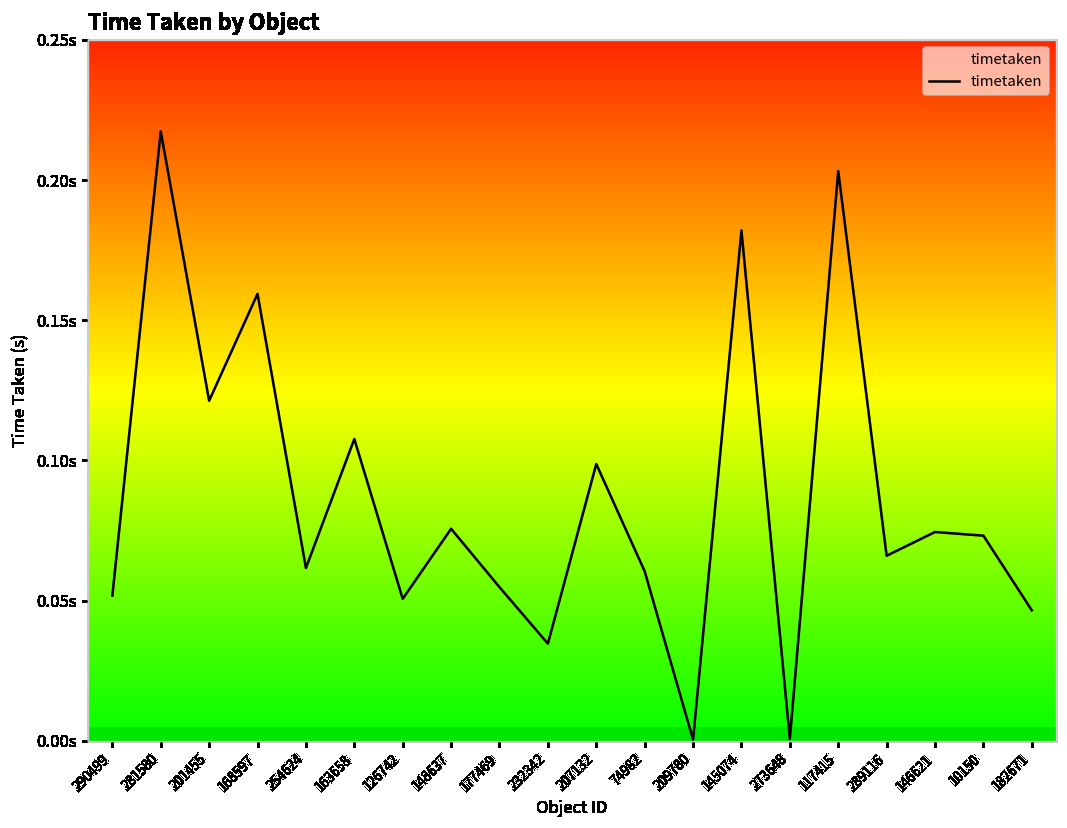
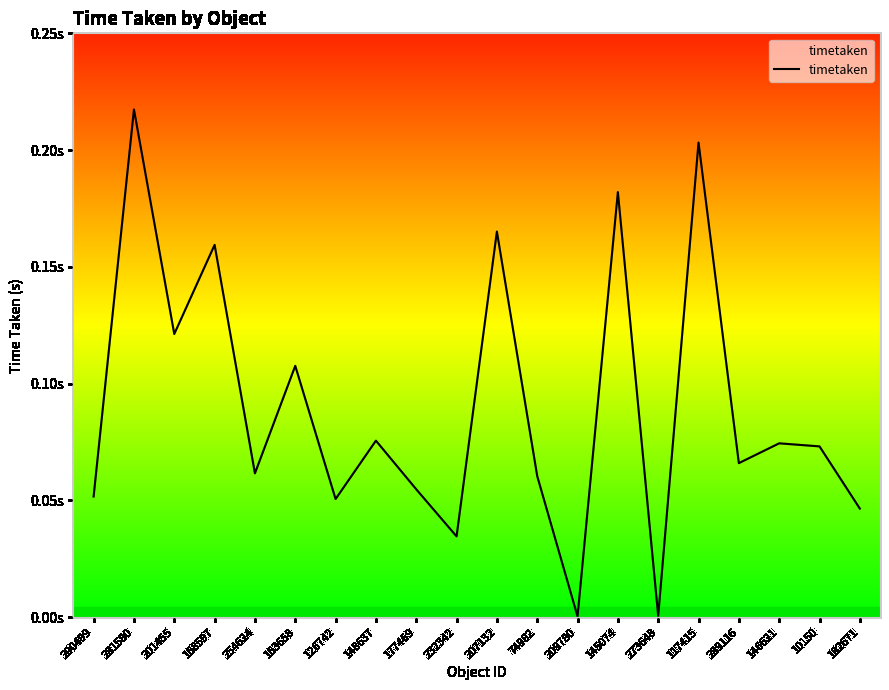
207132: 0.099s -> 0.165s
